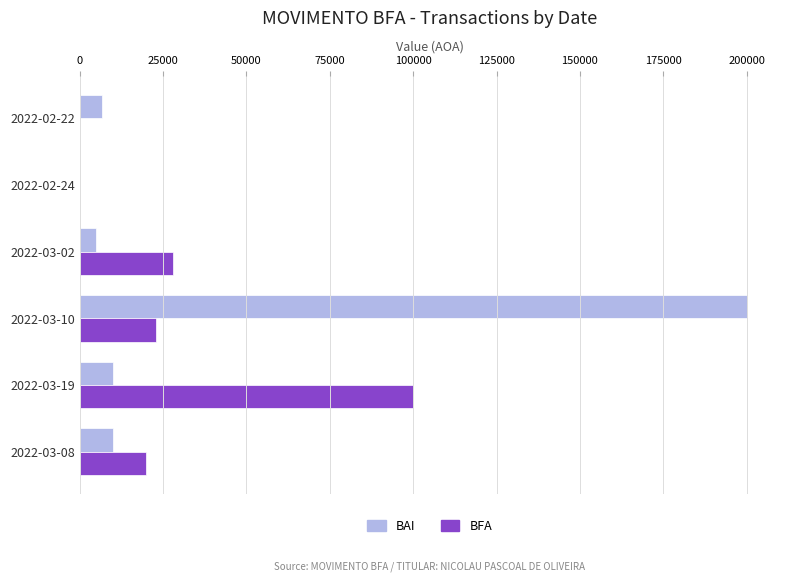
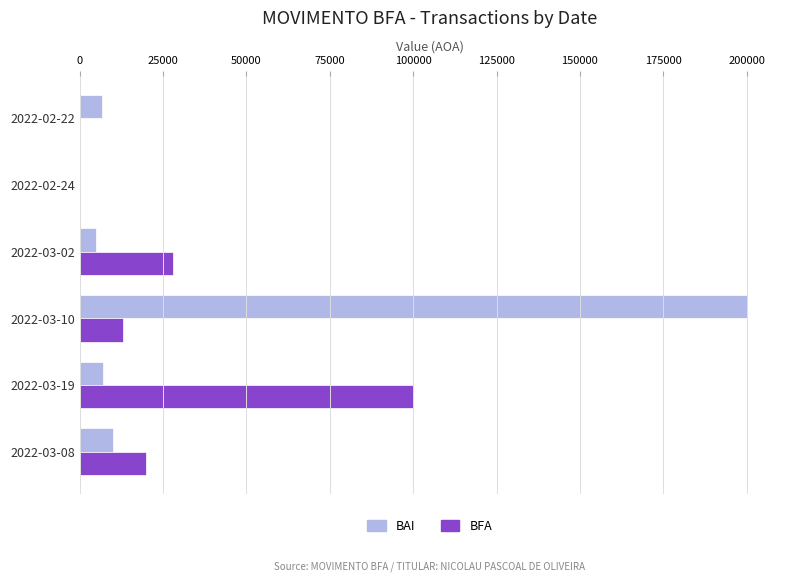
BFA, 2022-03-10: 23000 -> 13000
BAI, 2022-03-19: 10000 -> 7000
